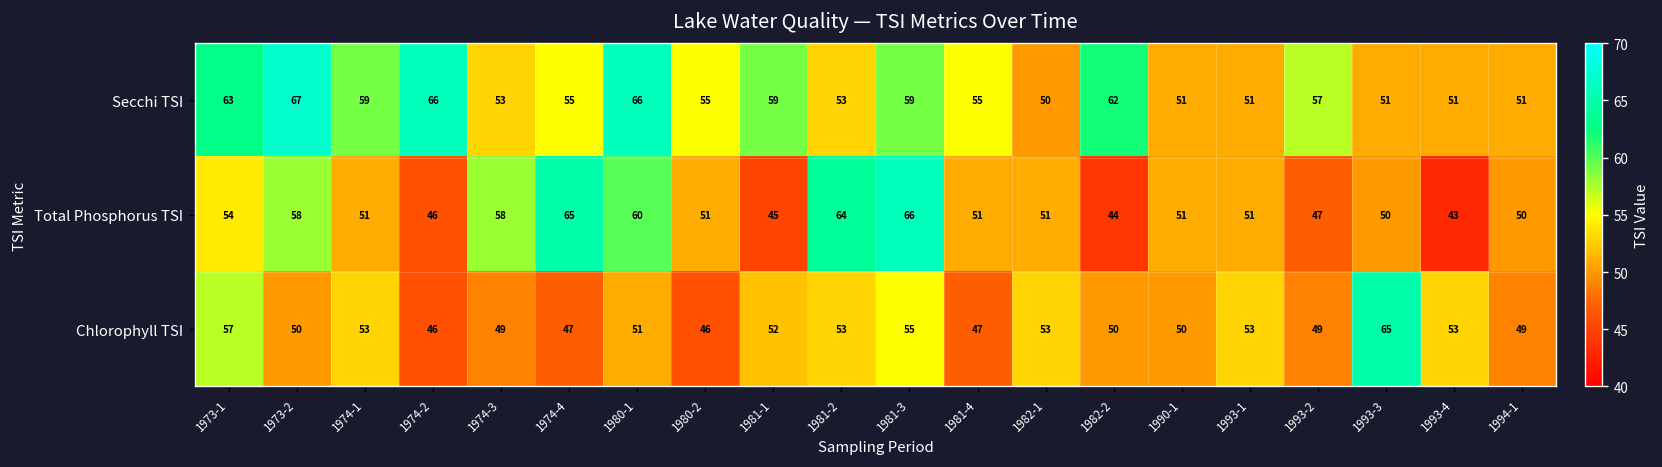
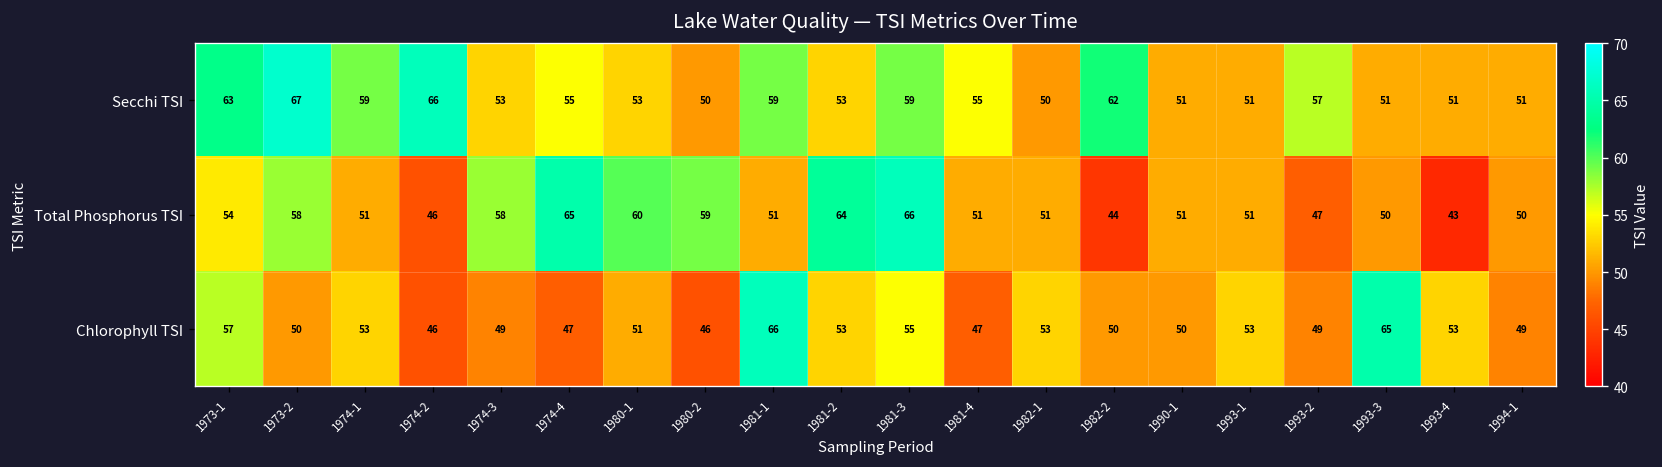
Secchi TSI, 1980-1: 66 -> 53
Secchi TSI, 1980-2: 55 -> 50
Total Phosphorus TSI, 1980-2: 51 -> 59
Total Phosphorus TSI, 1981-1: 45 -> 51
Chlorophyll TSI, 1981-1: 52 -> 66
